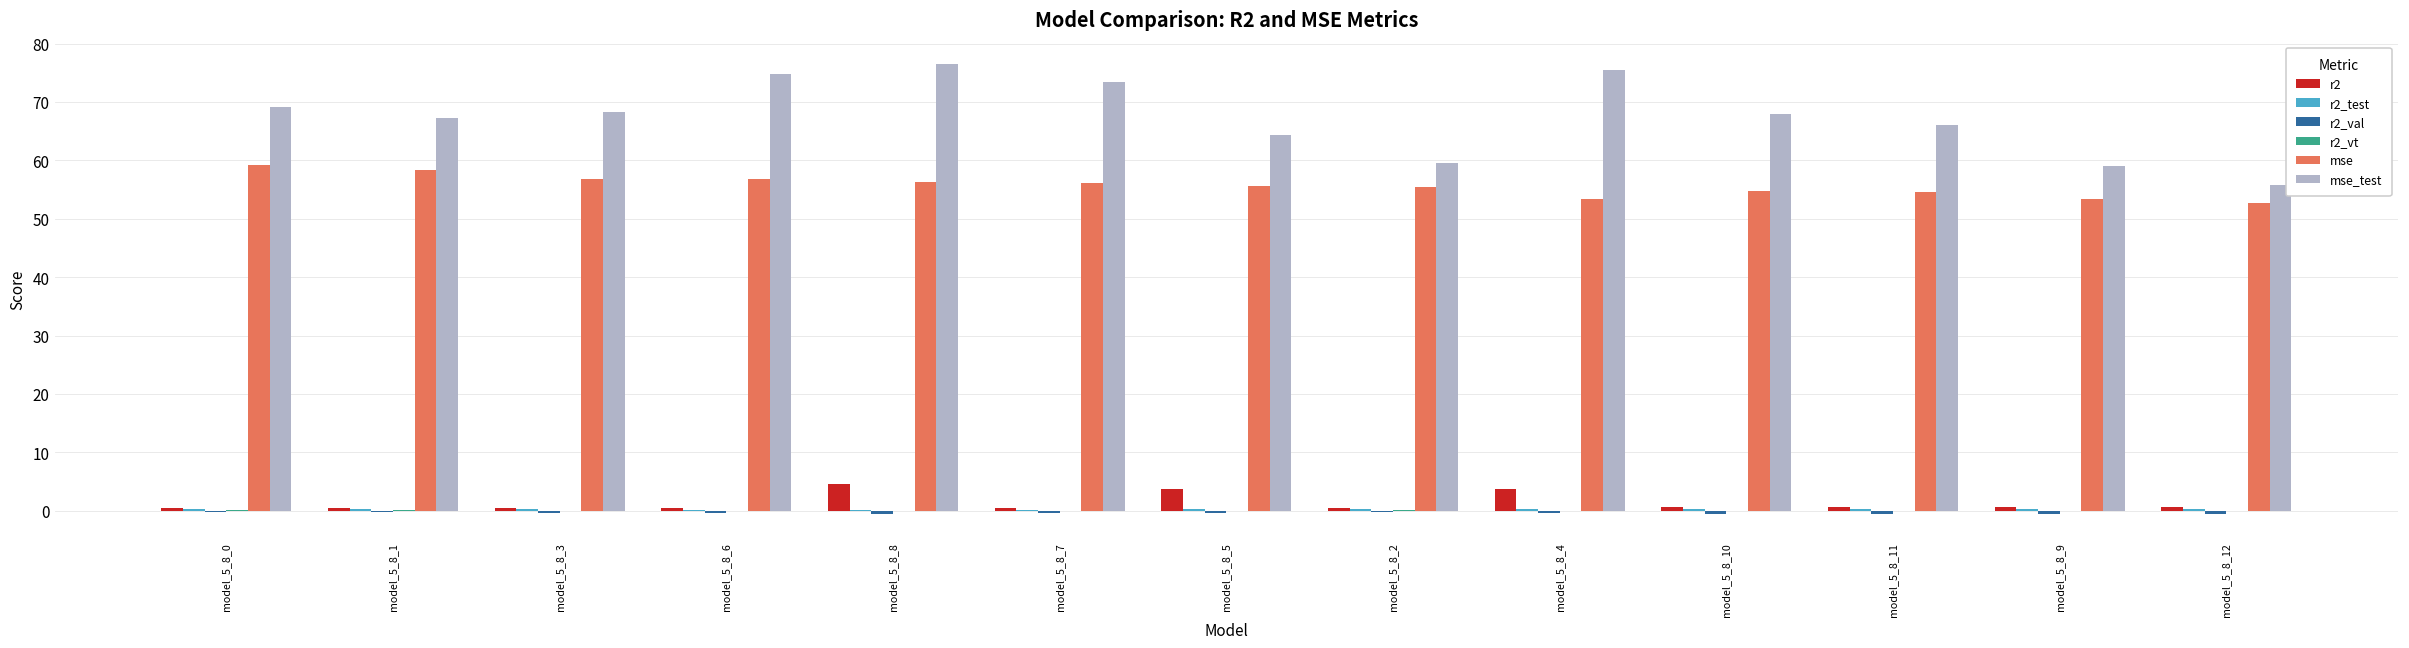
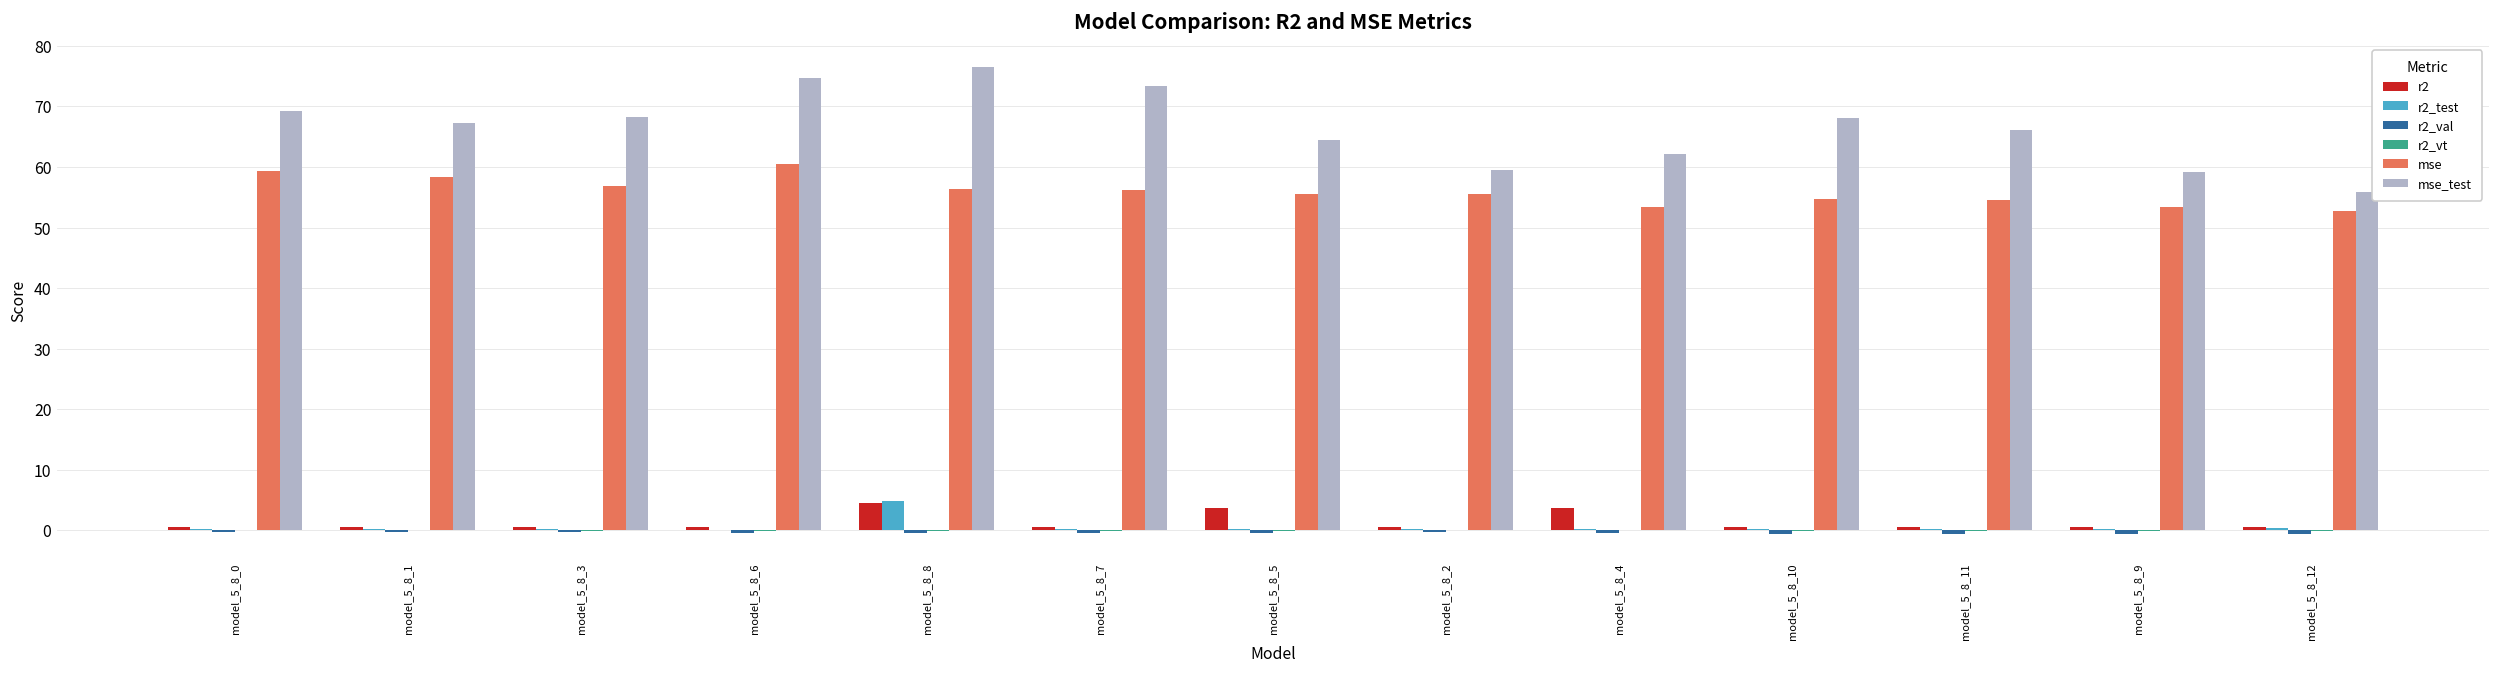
mse, model_5_8_6: 57 -> 60
r2_test, model_5_8_8: 0 -> 5
mse_test, model_5_8_4: 76 -> 62
